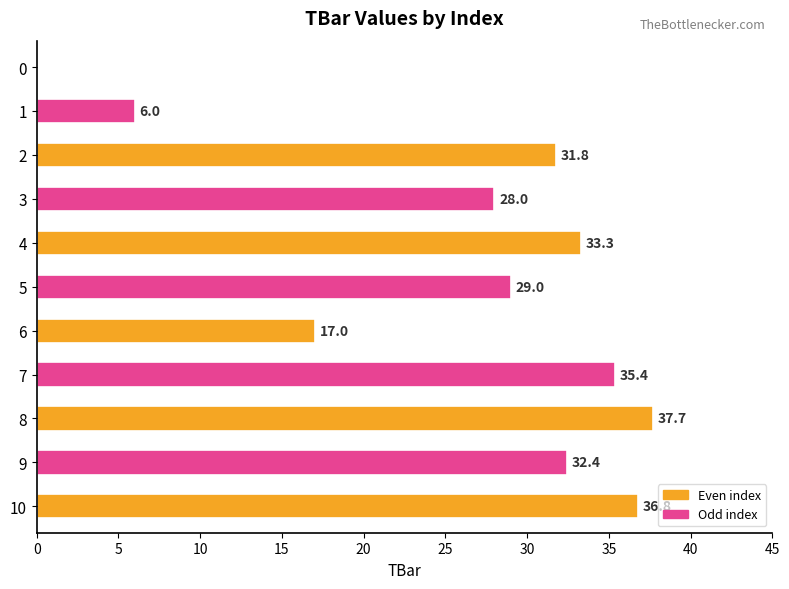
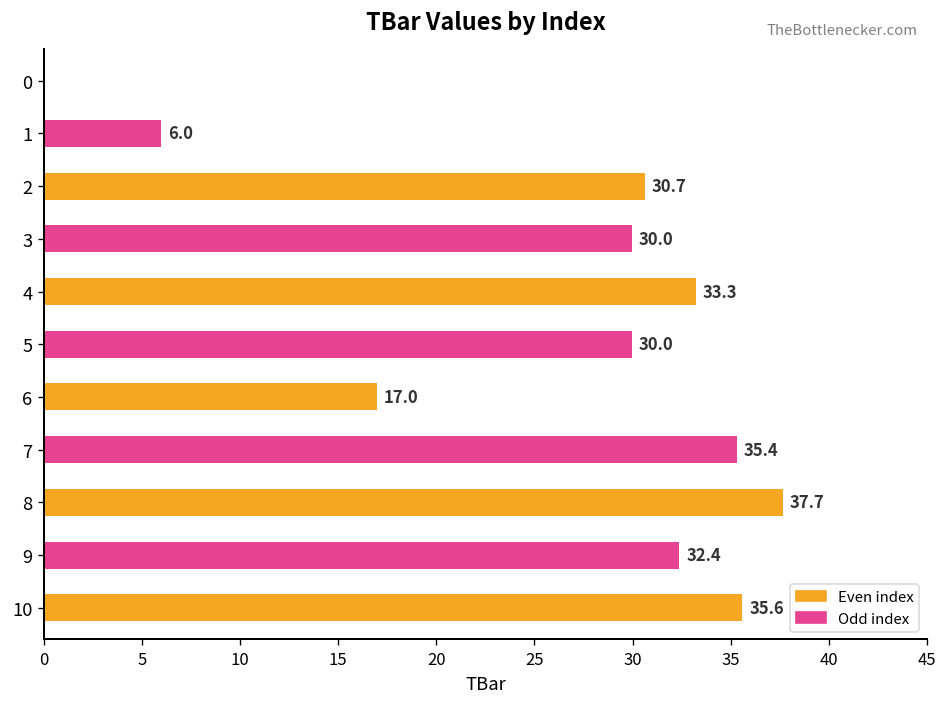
2: 31.8 -> 30.7
3: 28.0 -> 30.0
5: 29.0 -> 30.0
10: 36.8 -> 35.6
